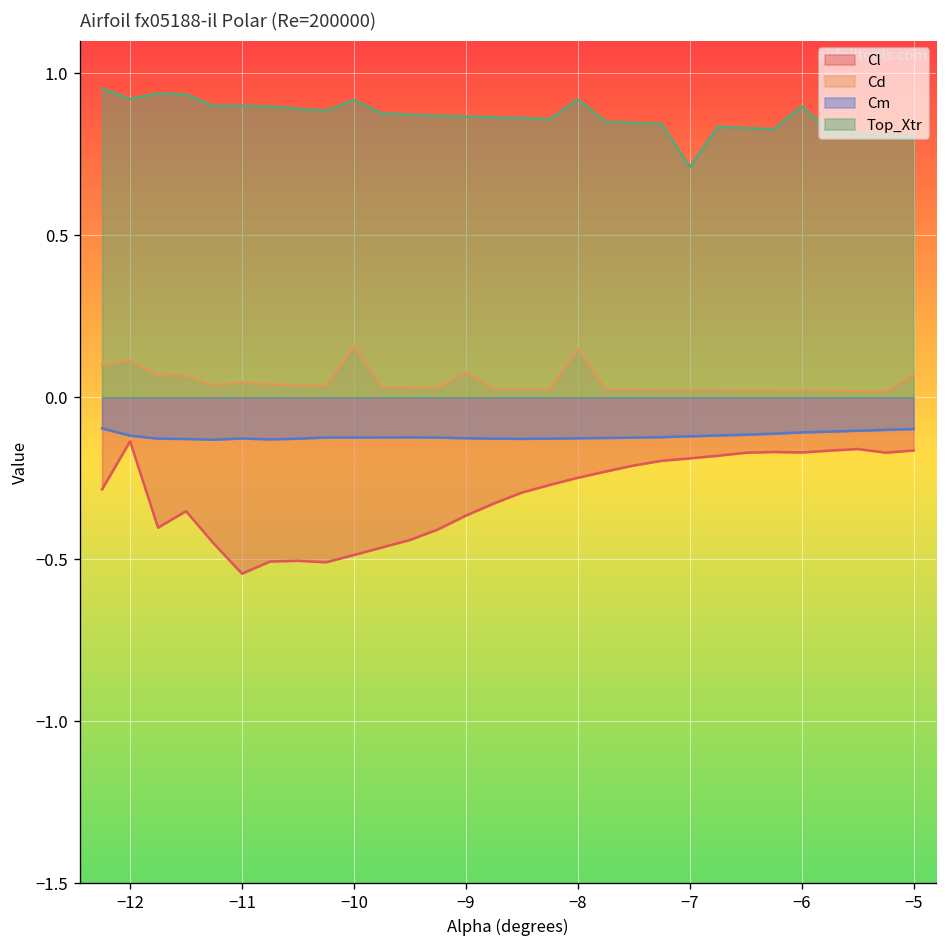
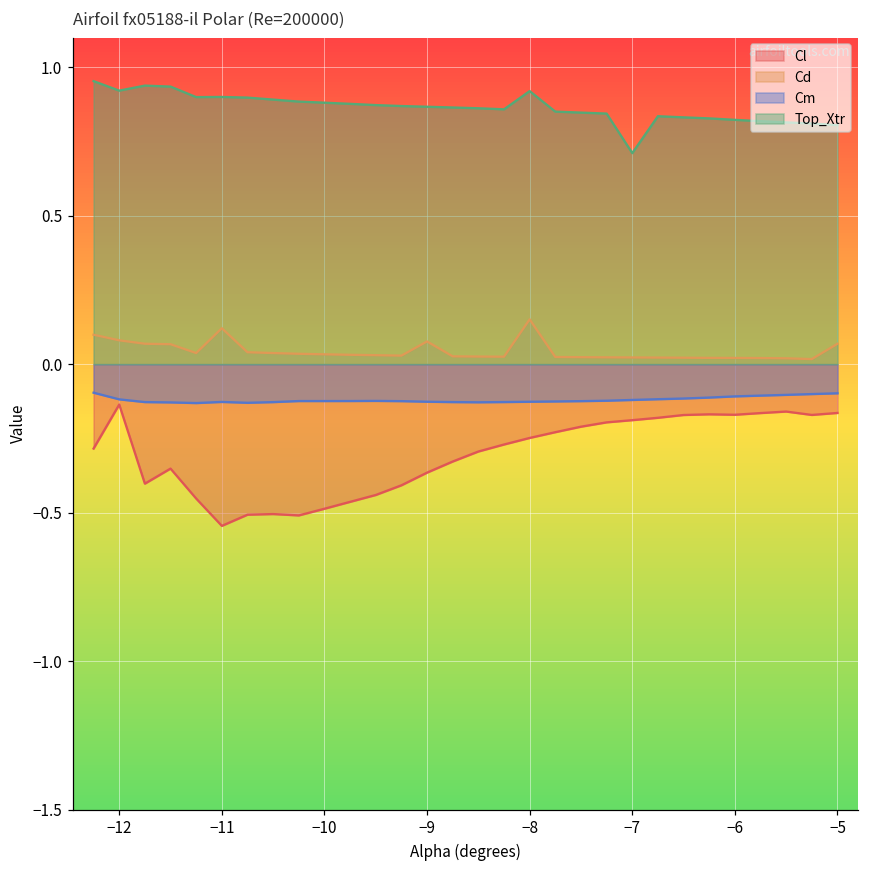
Cd, −12: 0.11 -> 0.08
Cd, −11: 0.05 -> 0.12
Cd, −10: 0.16 -> 0.03
Top_Xtr, −10: 0.92 -> 0.88
Top_Xtr, −6: 0.90 -> 0.82
